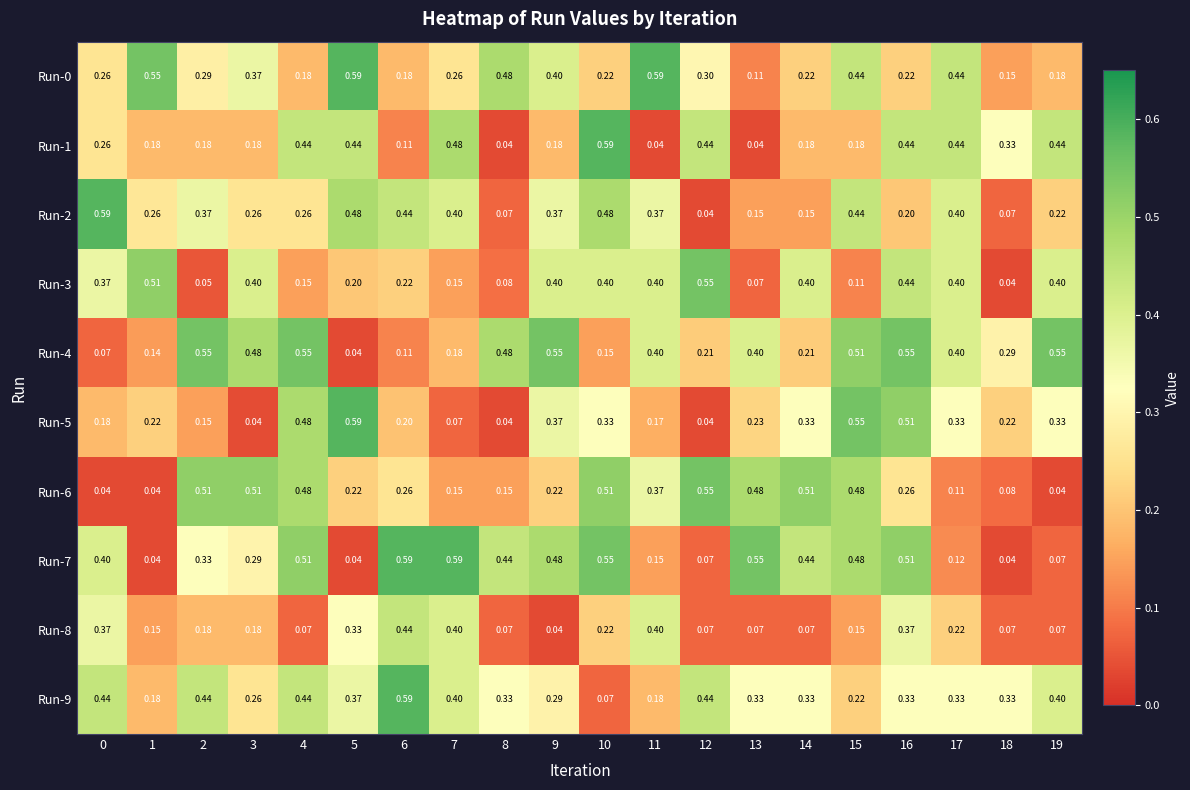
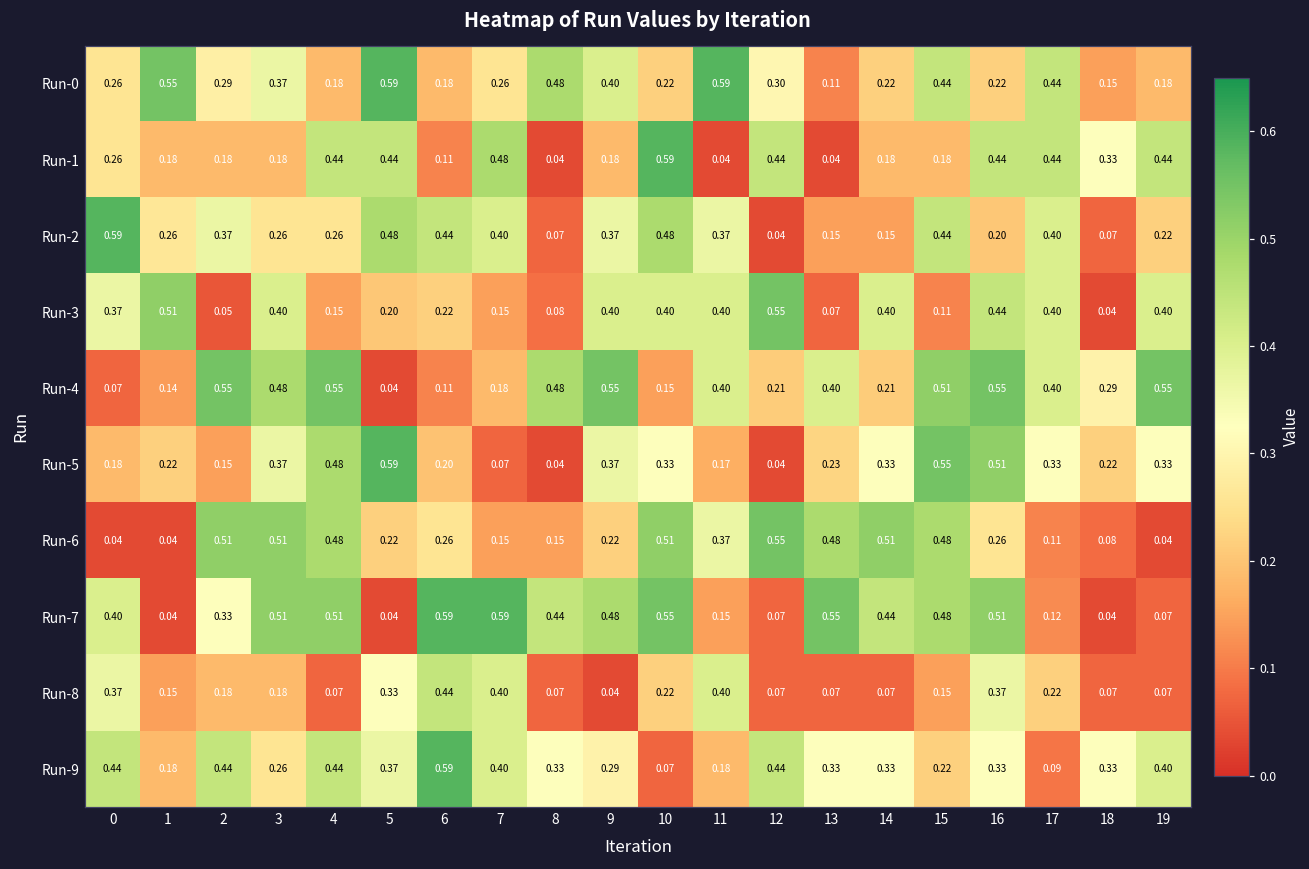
Run-5, 3: 0.04 -> 0.37
Run-7, 3: 0.29 -> 0.51
Run-9, 17: 0.33 -> 0.09
